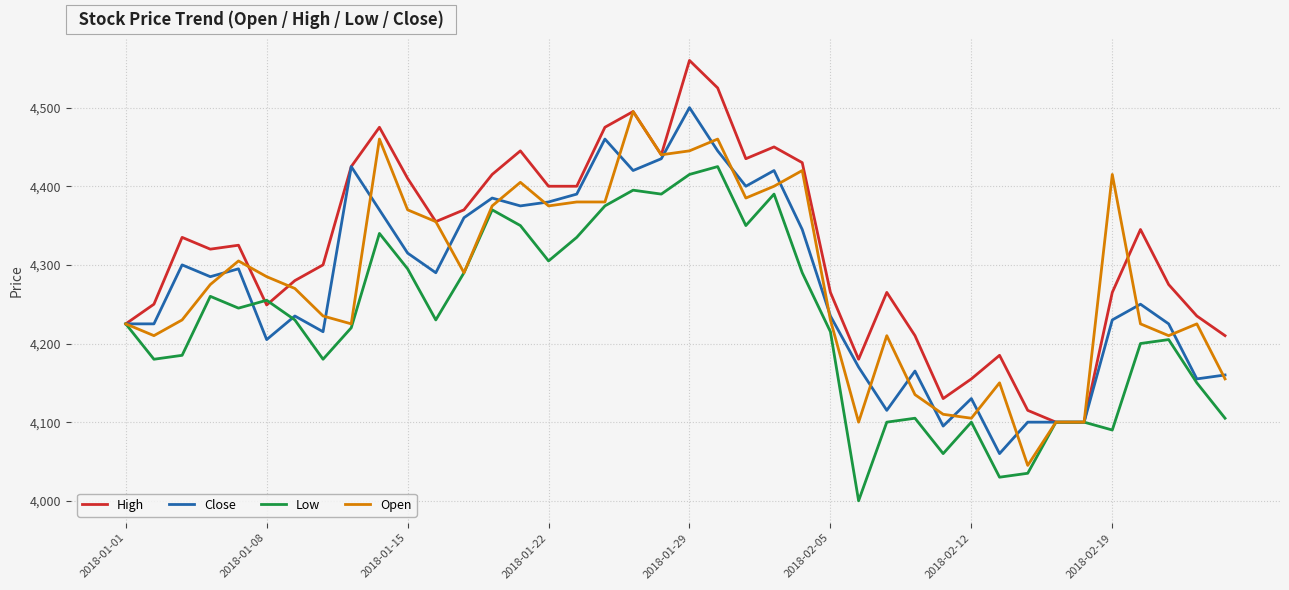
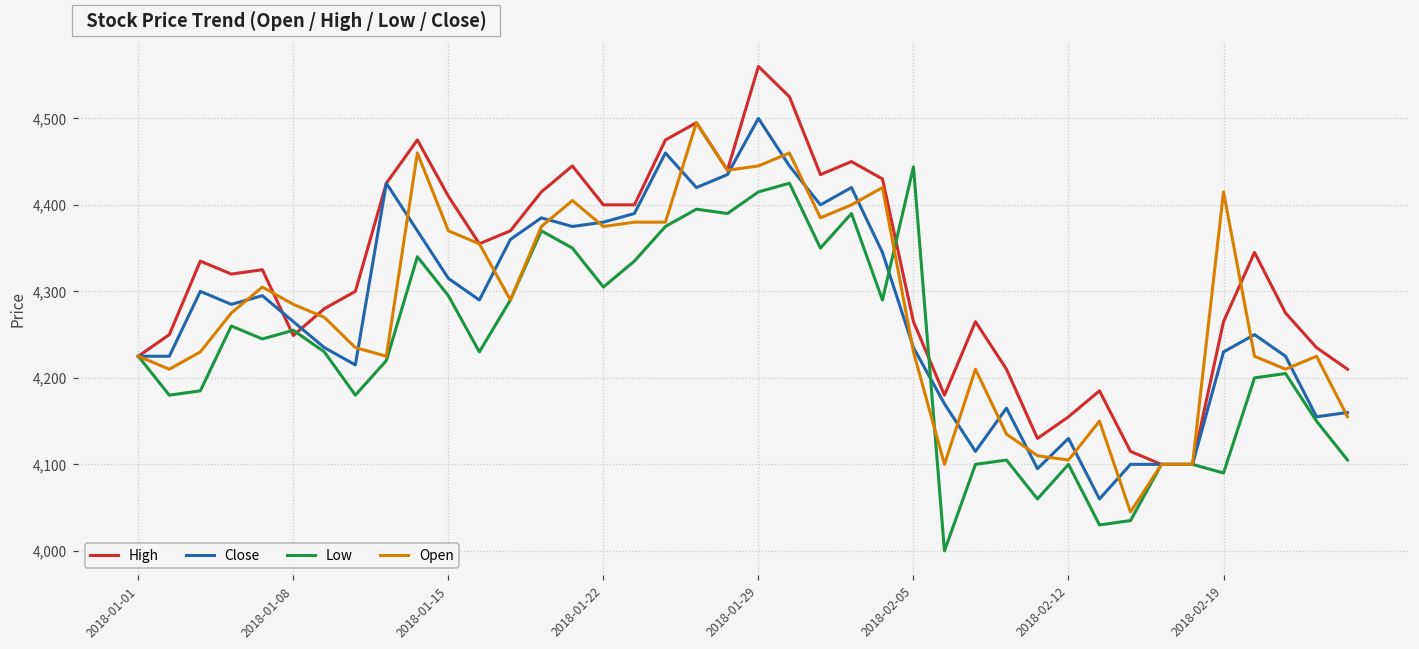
Close, 2018-01-08: 4,210 -> 4,270
Low, 2018-02-05: 4,220 -> 4,440
